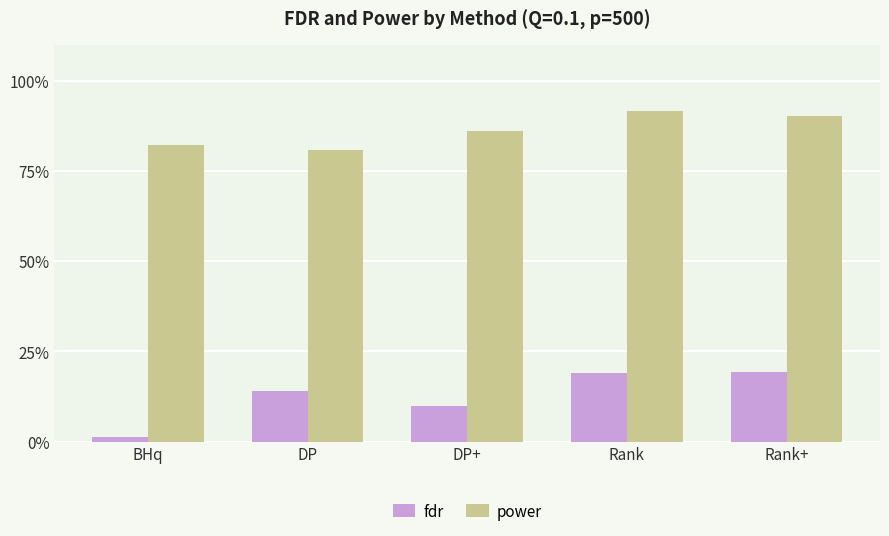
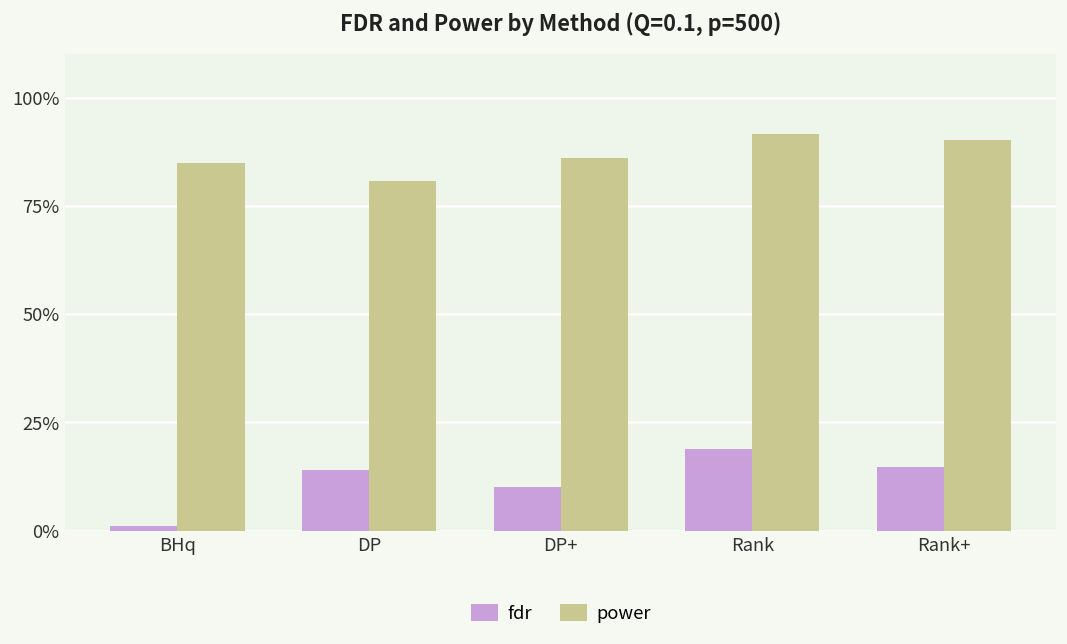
power, BHq: 82% -> 85%
fdr, Rank+: 19% -> 15%
